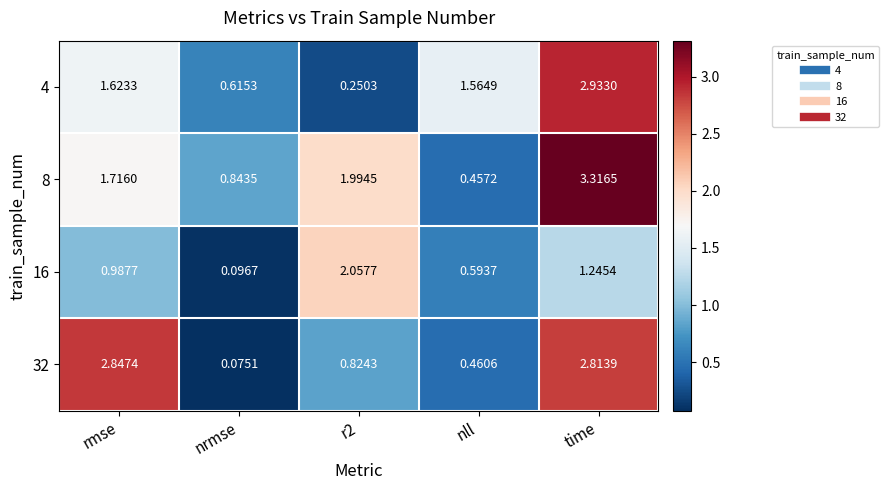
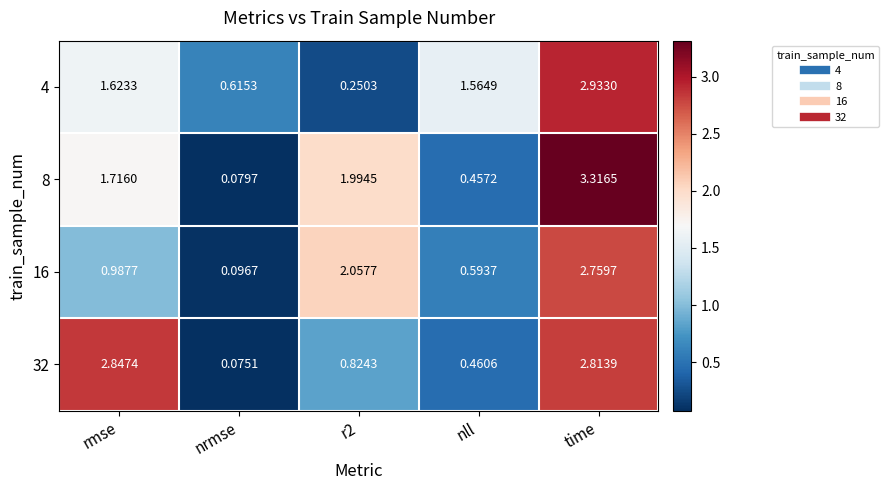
8, nrmse: 0.8435 -> 0.0797
16, time: 1.2454 -> 2.7597
